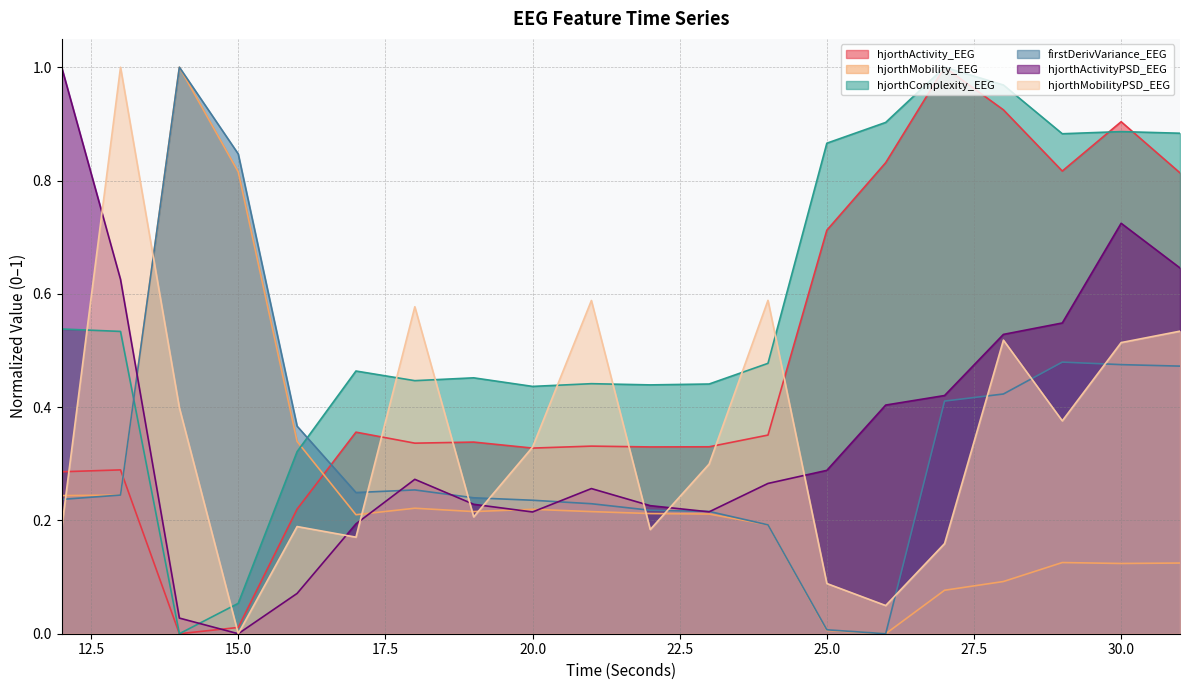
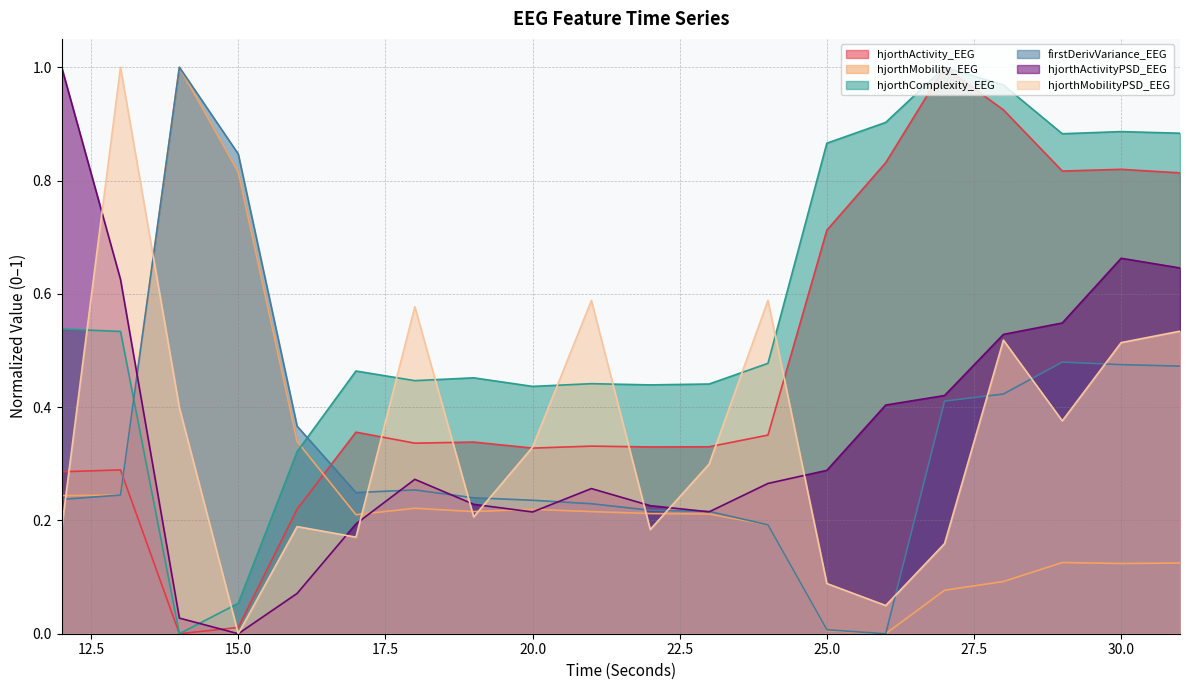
hjorthActivity_EEG, 30.0: 0.90 -> 0.82
hjorthActivityPSD_EEG, 30.0: 0.72 -> 0.66
